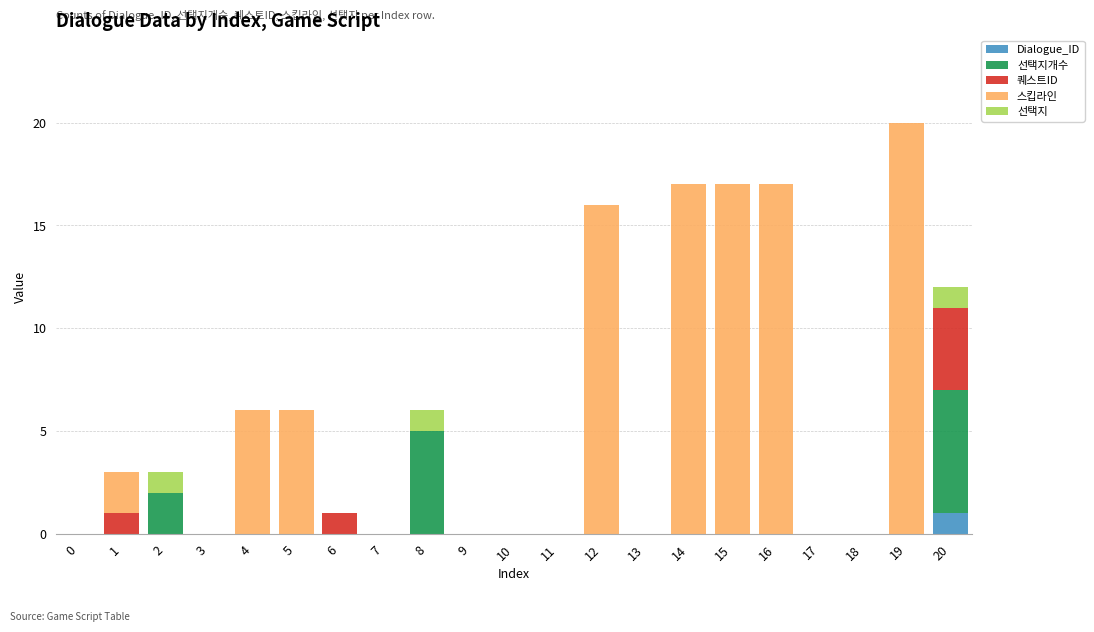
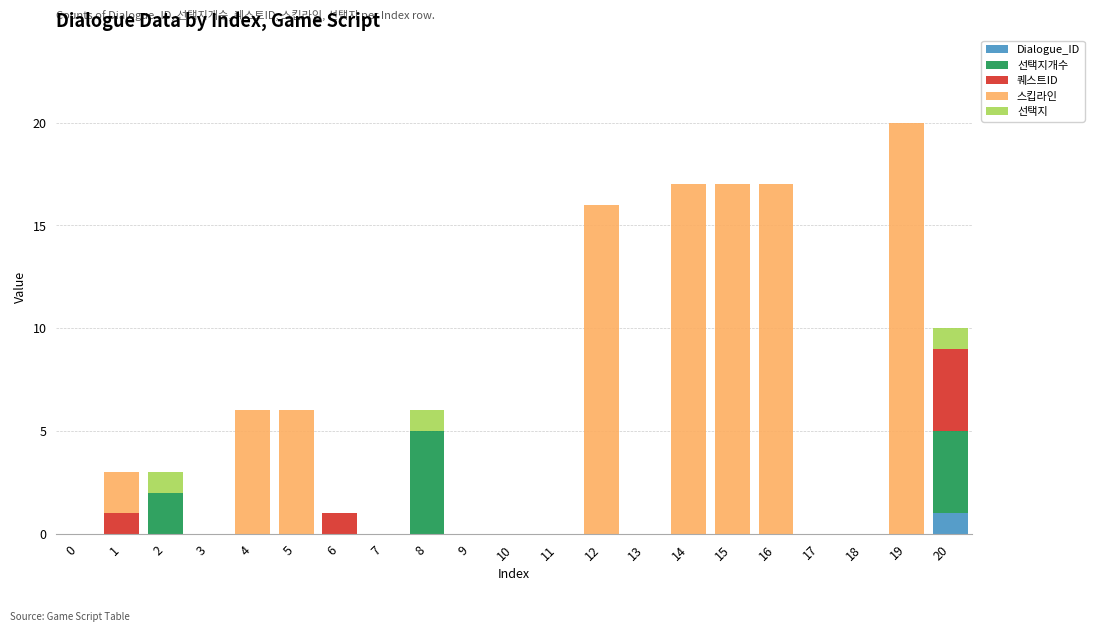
선택지개수, 20: 6 -> 4
